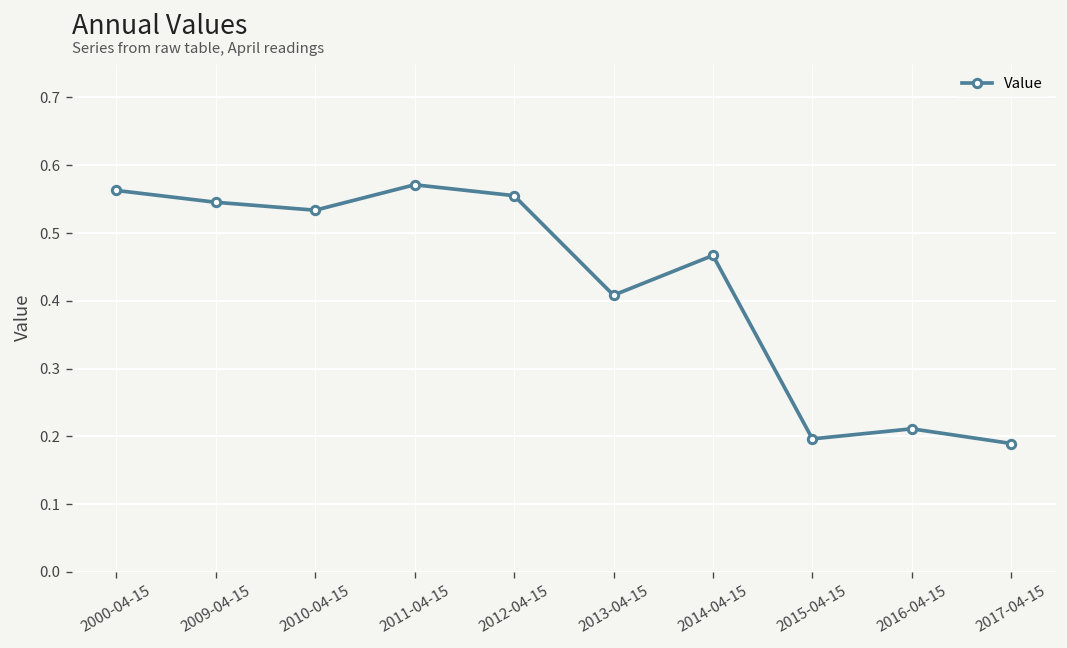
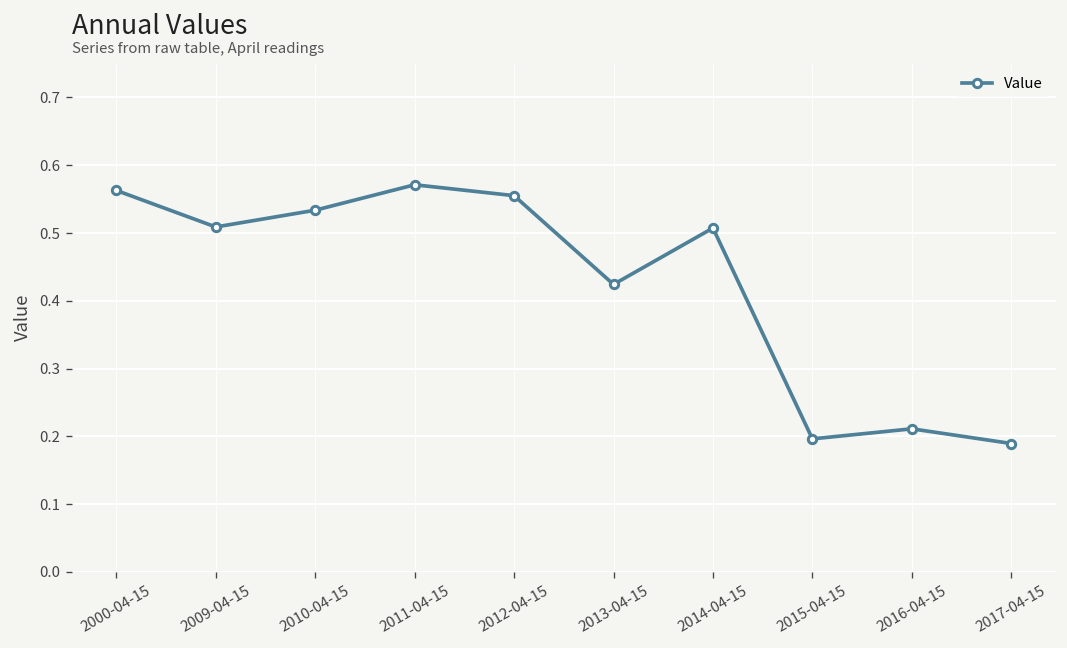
2009-04-15: 0.55 -> 0.51
2013-04-15: 0.41 -> 0.42
2014-04-15: 0.47 -> 0.51
